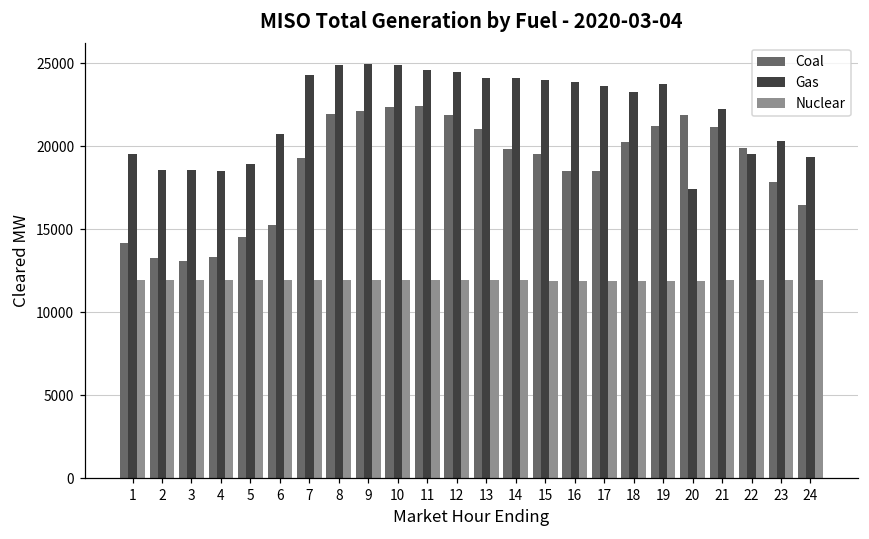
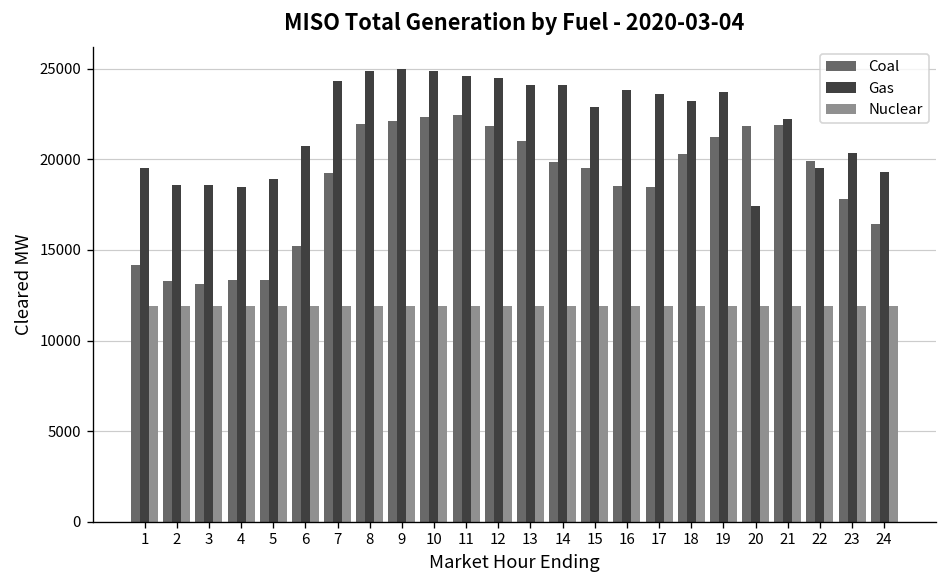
Coal, 5: 14500 -> 13400
Gas, 15: 24000 -> 22900
Coal, 21: 21200 -> 21900
